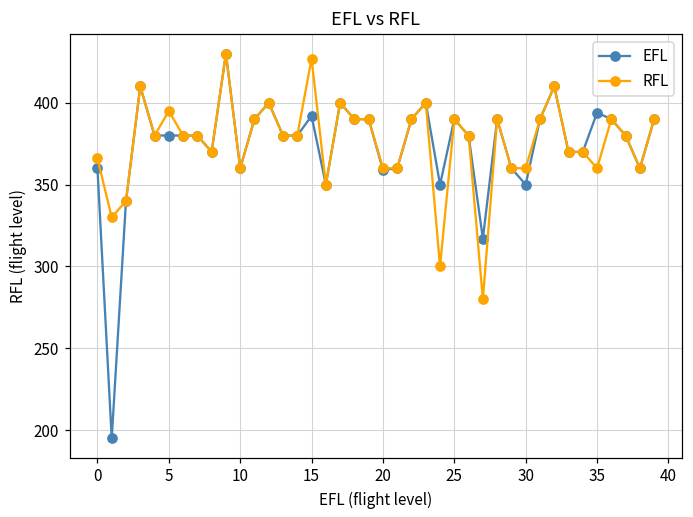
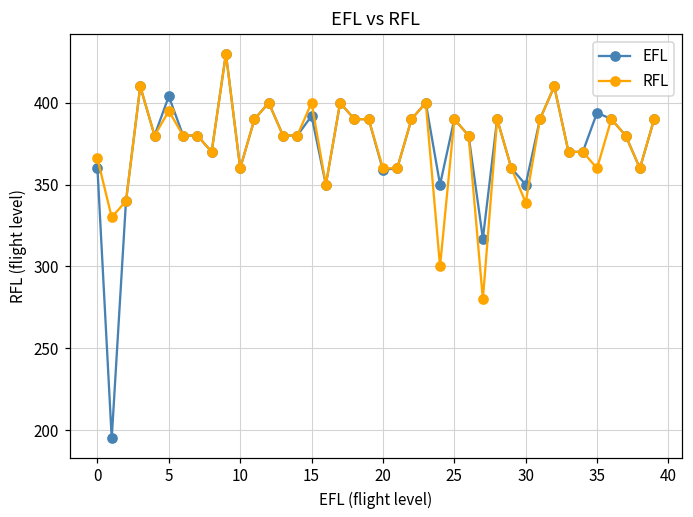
EFL, 5: 380 -> 404
RFL, 15: 427 -> 400
RFL, 30: 360 -> 339
